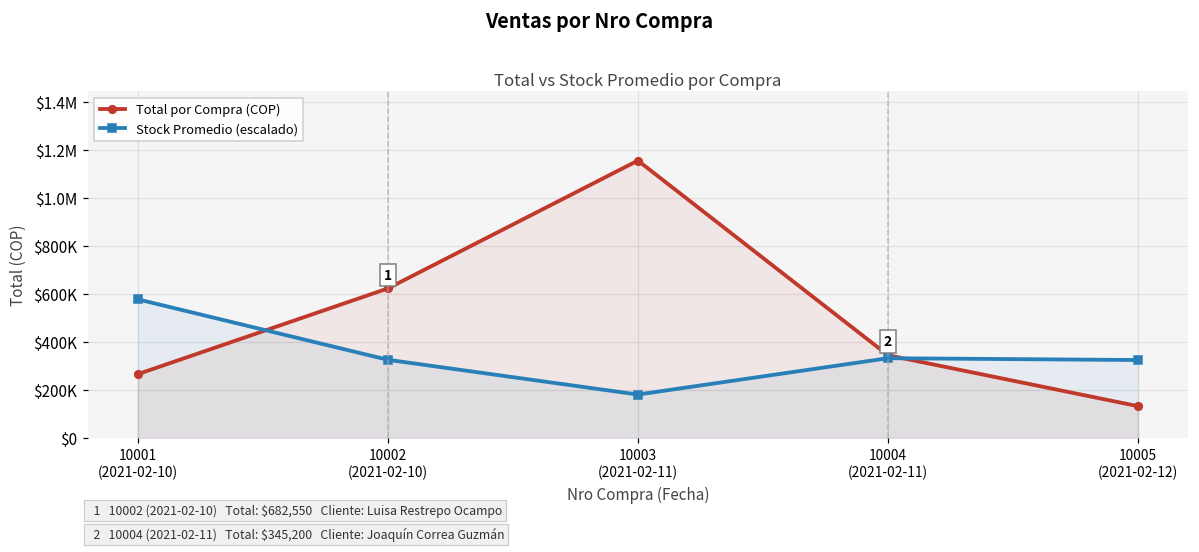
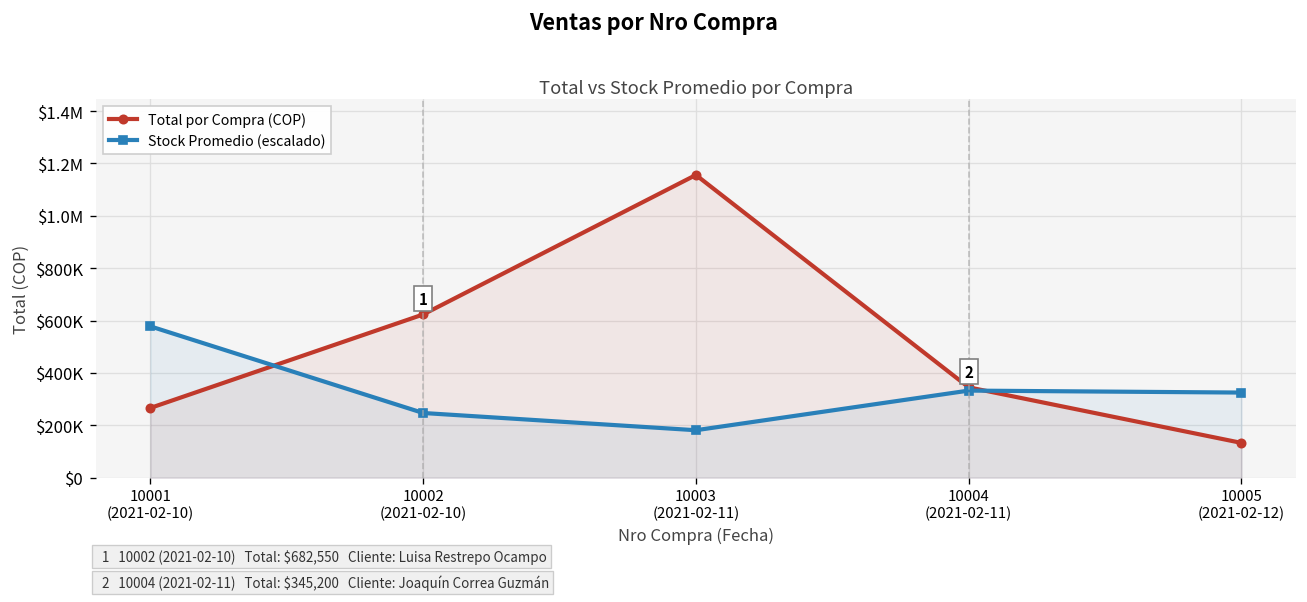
Stock Promedio (escalado), 10002 (2021-02-10): $330000 -> $250000
